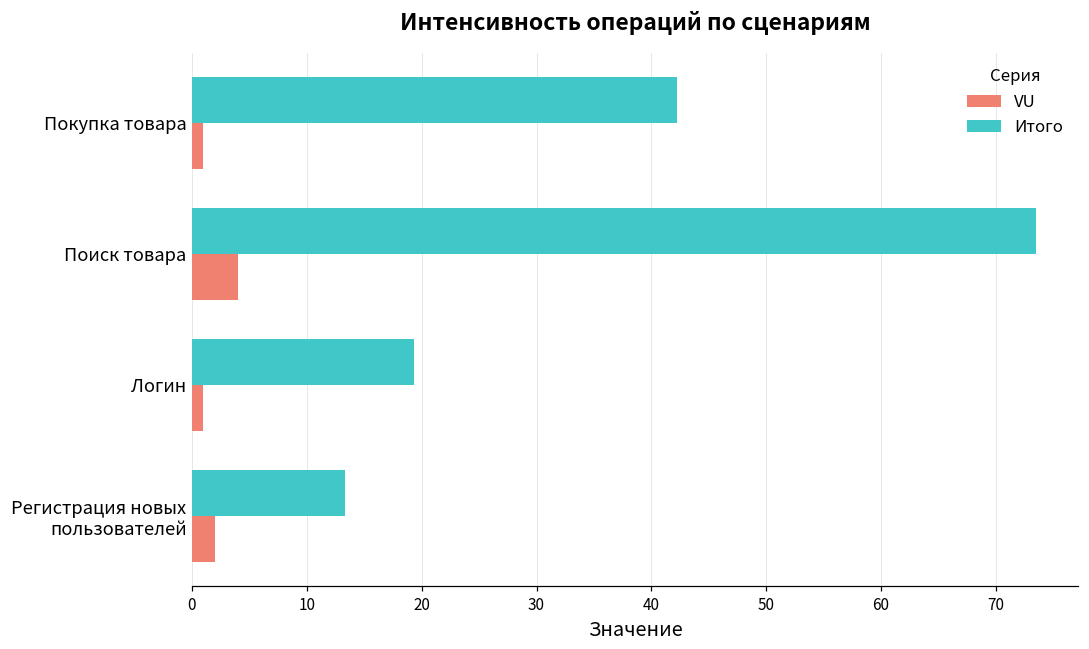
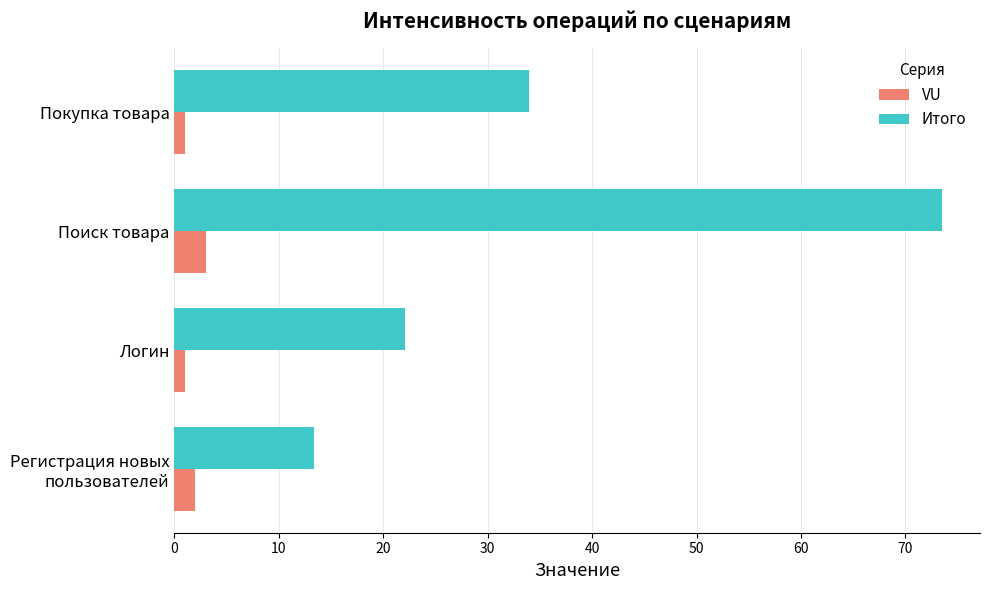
Итого, Покупка товара: 42.2 -> 34.0
VU, Поиск товара: 4 -> 3
Итого, Логин: 19.4 -> 22.1
